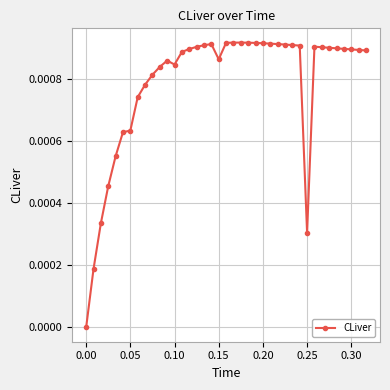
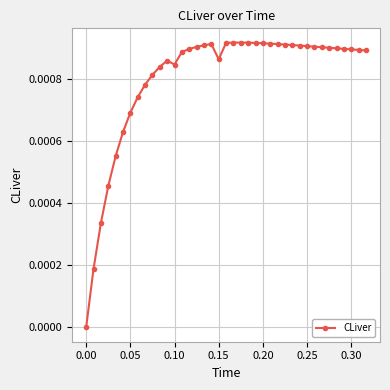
0.05: 0.00063 -> 0.00069
0.25: 0.00030 -> 0.00091
